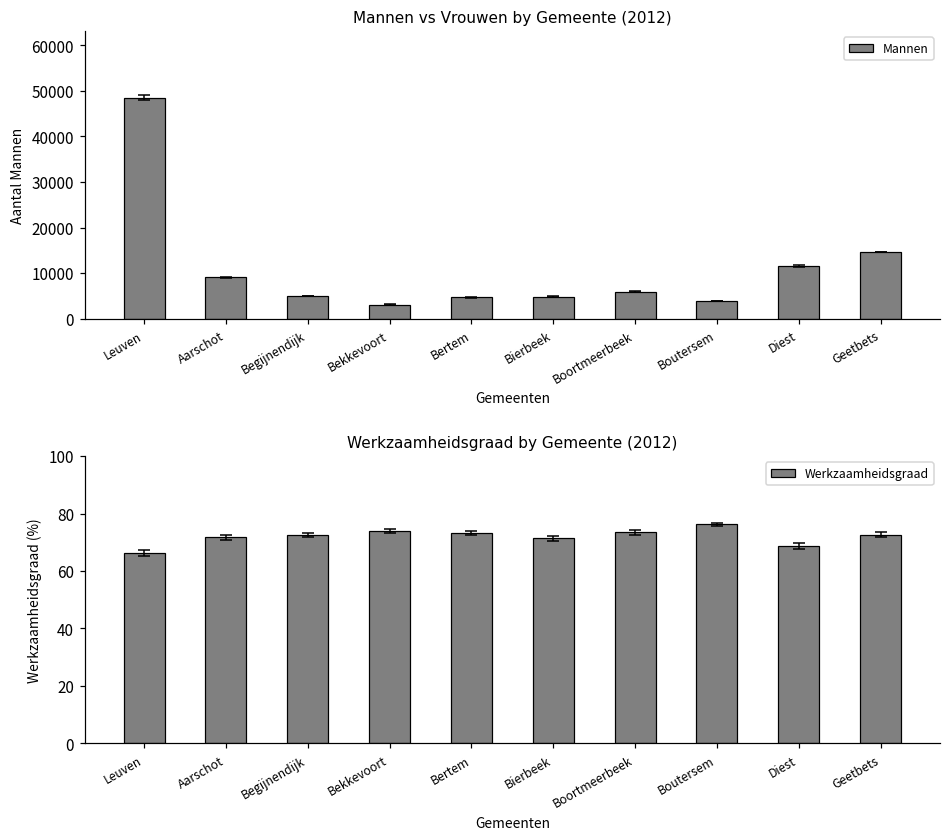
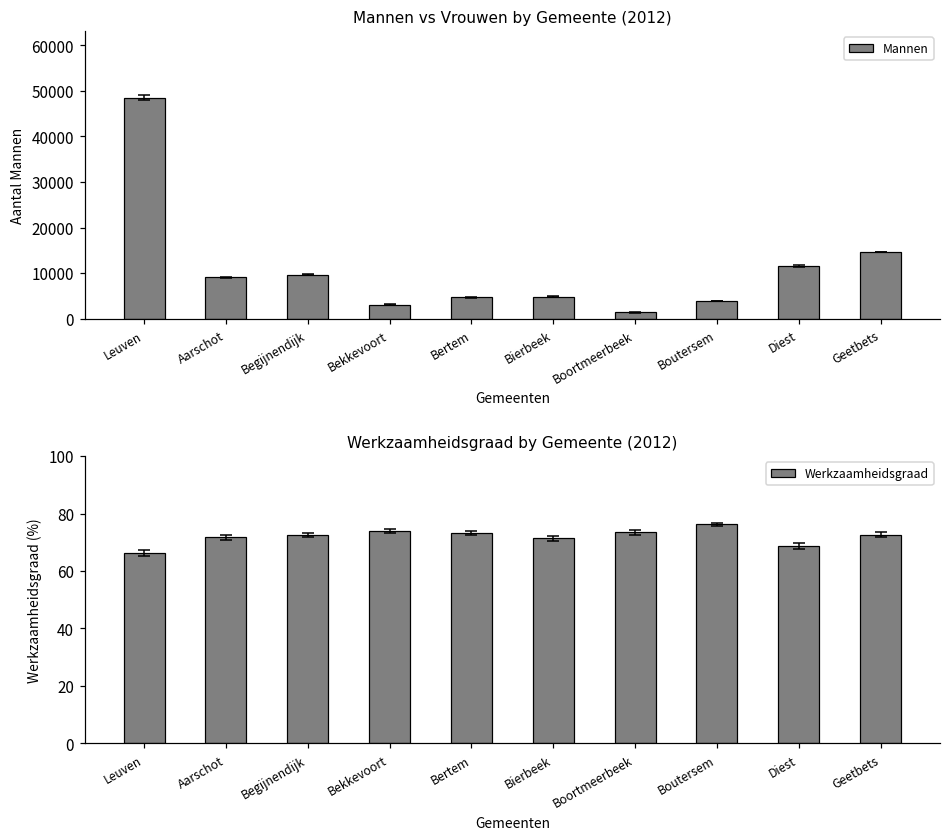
Mannen vs Vrouwen by Gemeente (2012), Mannen, Begijnendijk: 5000 -> 10000
Mannen vs Vrouwen by Gemeente (2012), Mannen, Boortmeerbeek: 6000 -> 1000
